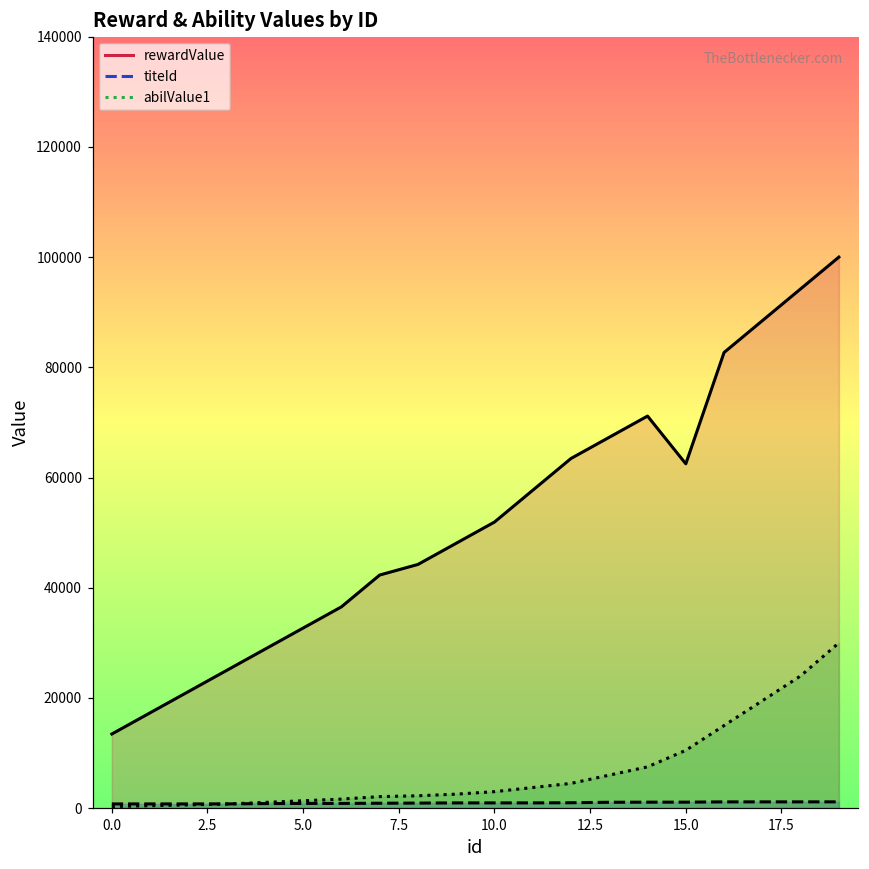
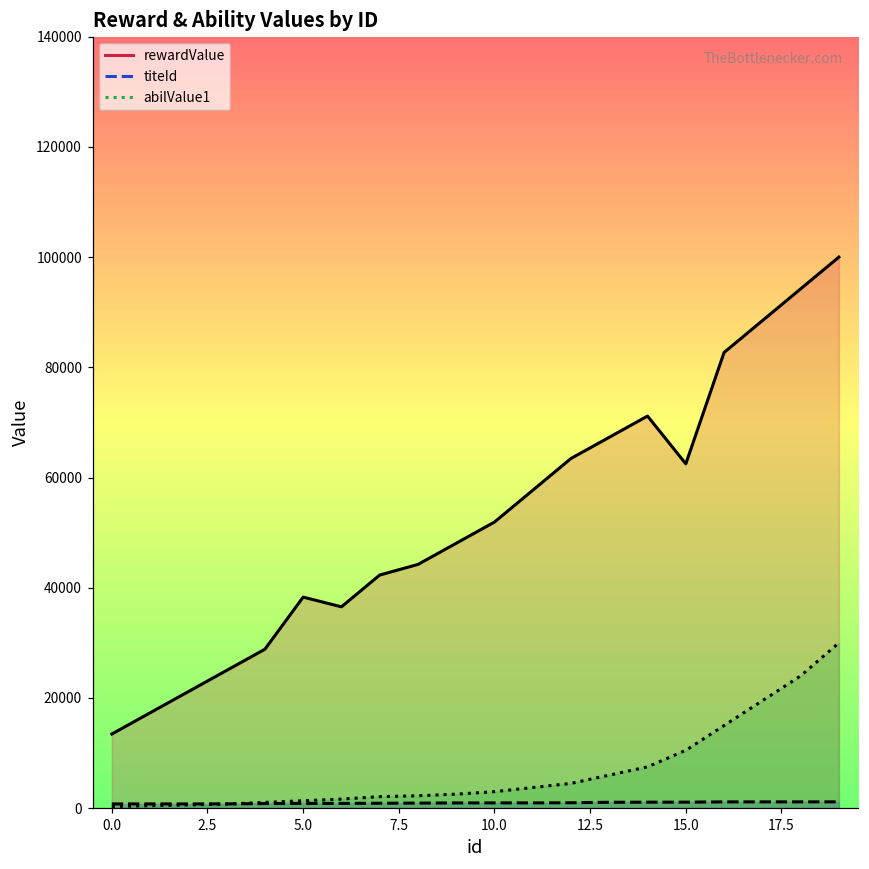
rewardValue, 5.0: 33000 -> 38000
